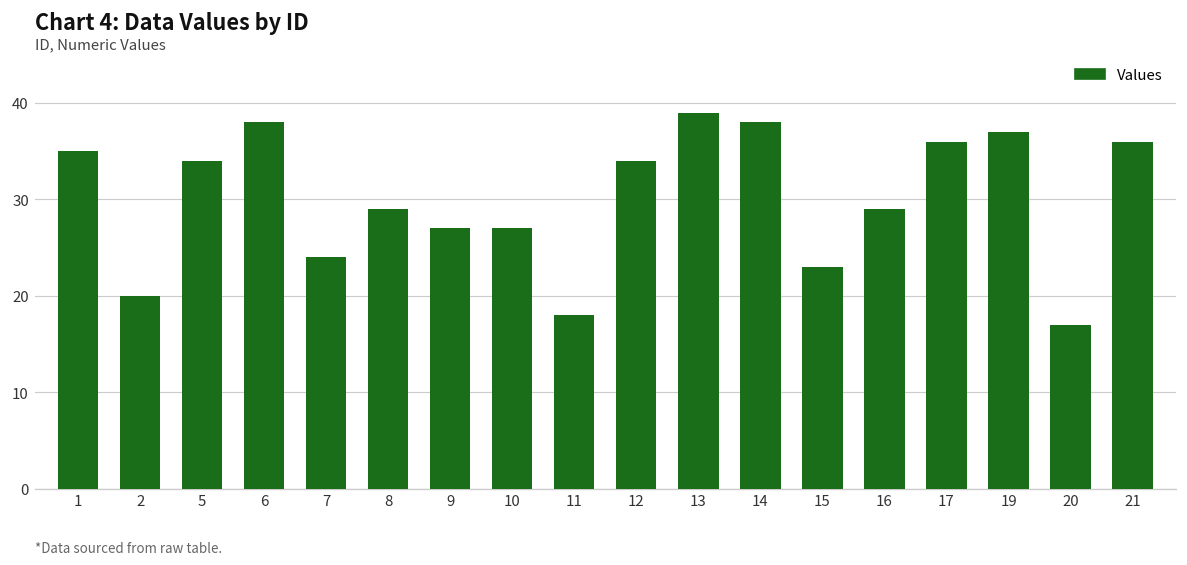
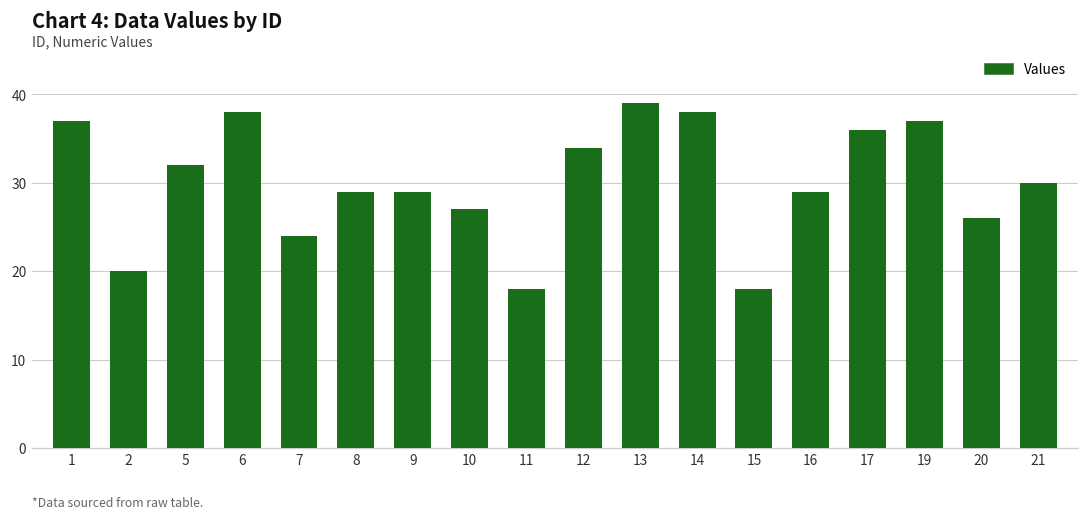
1: 35 -> 37
5: 34 -> 32
9: 27 -> 29
15: 23 -> 18
20: 17 -> 26
21: 36 -> 30
